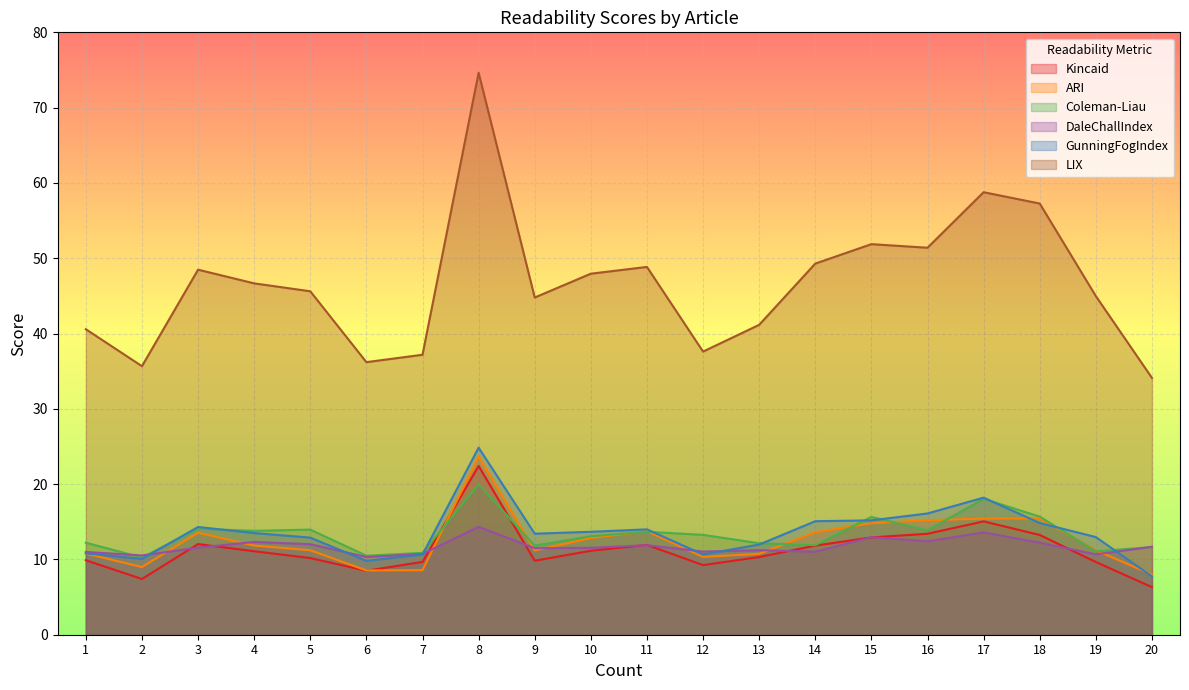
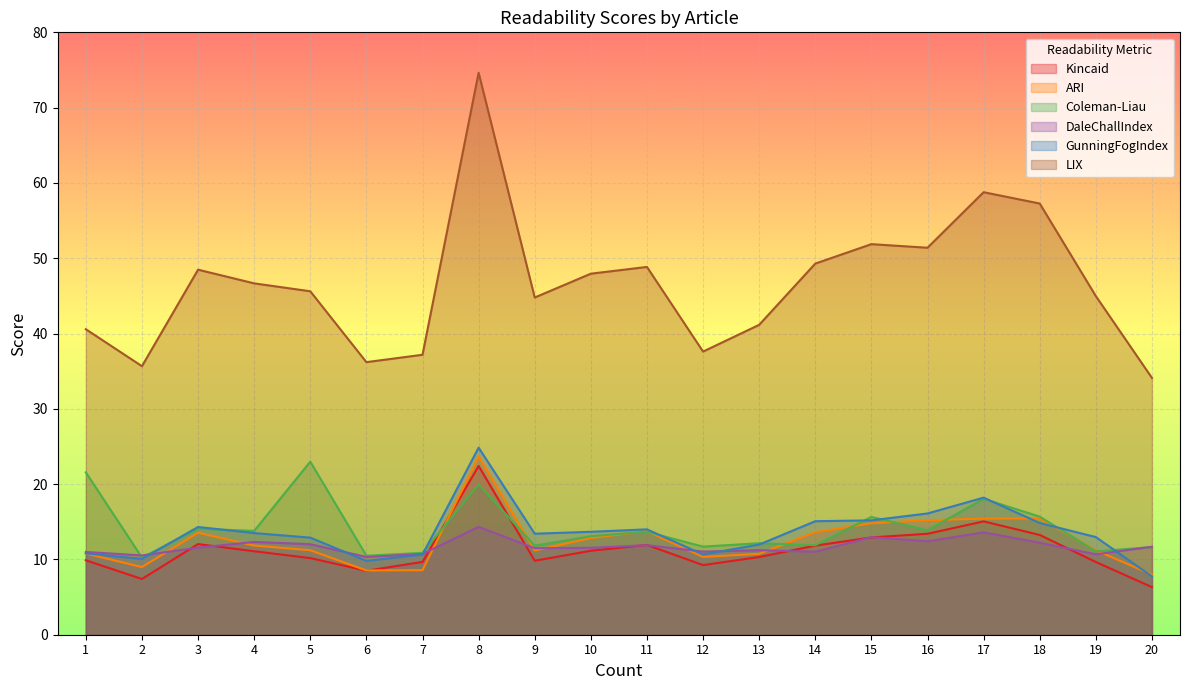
Coleman-Liau, 1: 12 -> 22
Coleman-Liau, 5: 14 -> 23
Coleman-Liau, 12: 13 -> 12
